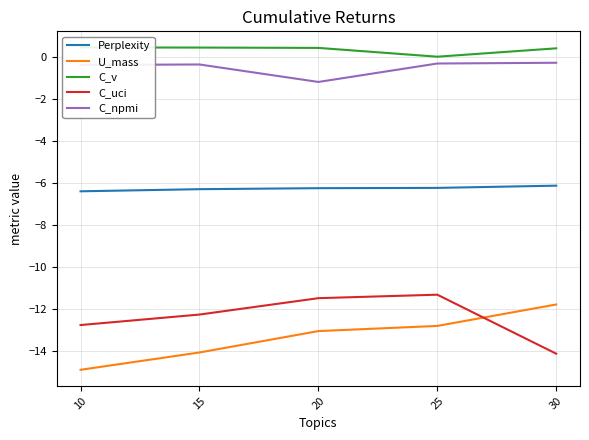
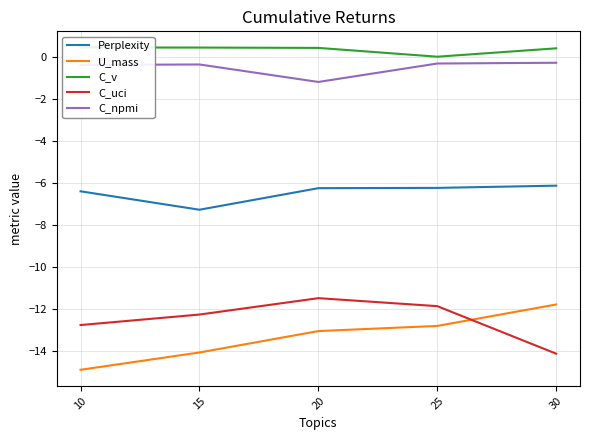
Perplexity, 15: -6.3 -> -7.3
C_uci, 25: -11.3 -> -11.9
